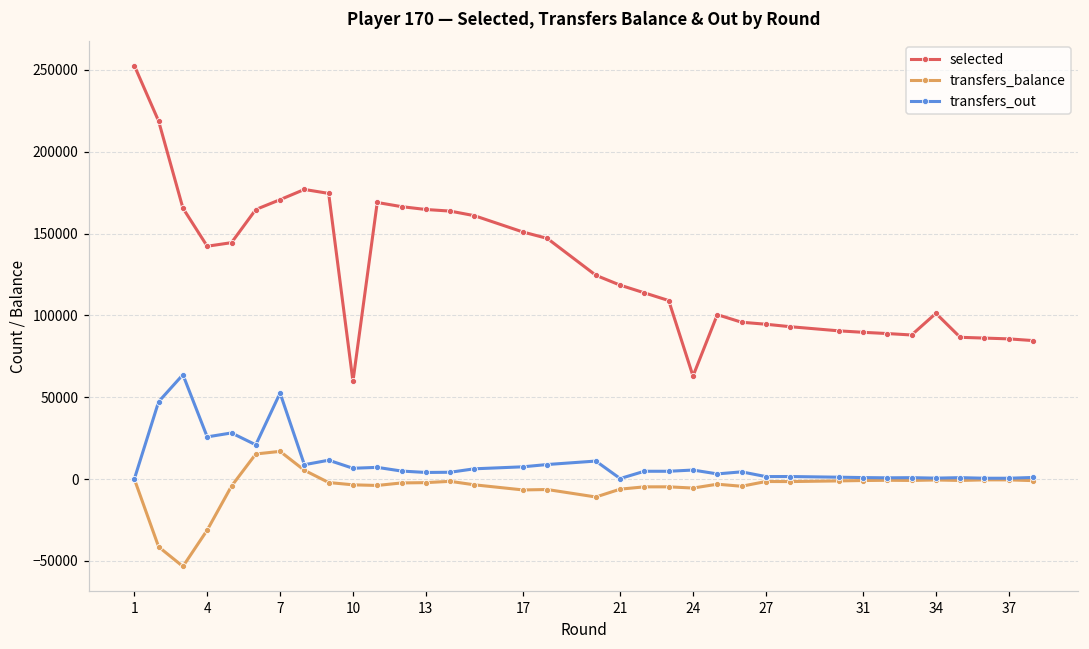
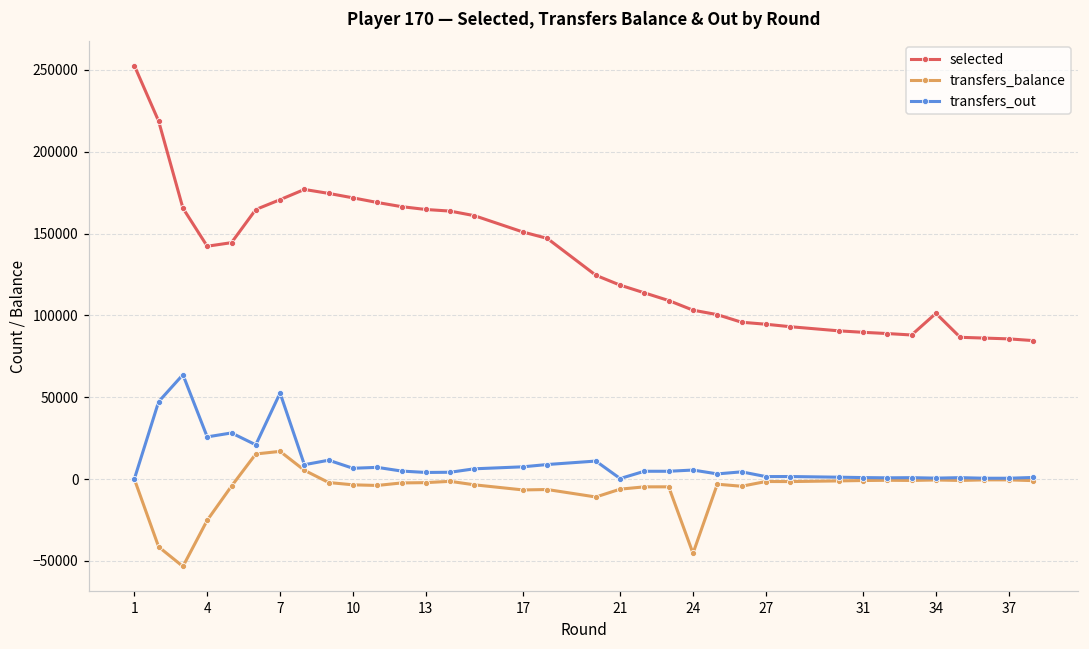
transfers_balance, 4: -31000 -> -25000
selected, 10: 60000 -> 172000
selected, 24: 63000 -> 103000
transfers_balance, 24: -6000 -> -45000
